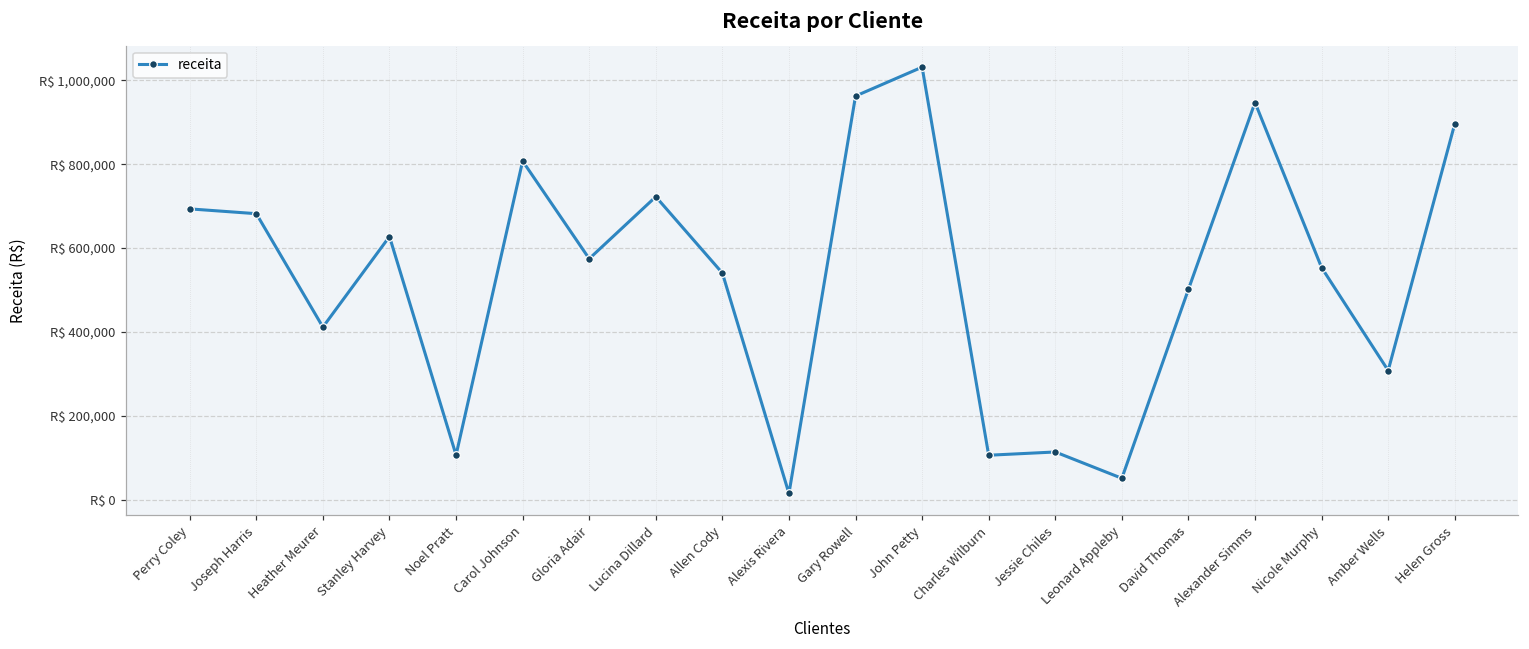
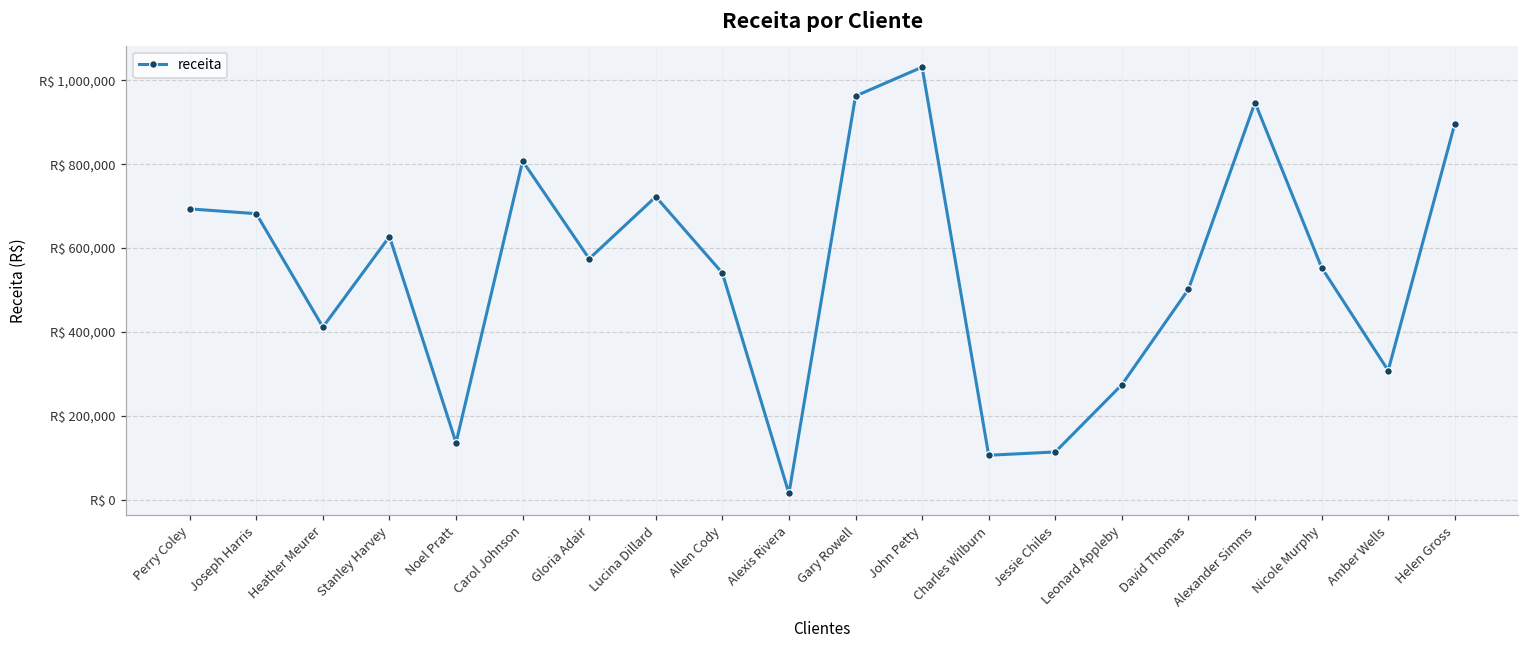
Noel Pratt: R$ 110,000 -> R$ 140,000
Leonard Appleby: R$ 50,000 -> R$ 270,000
